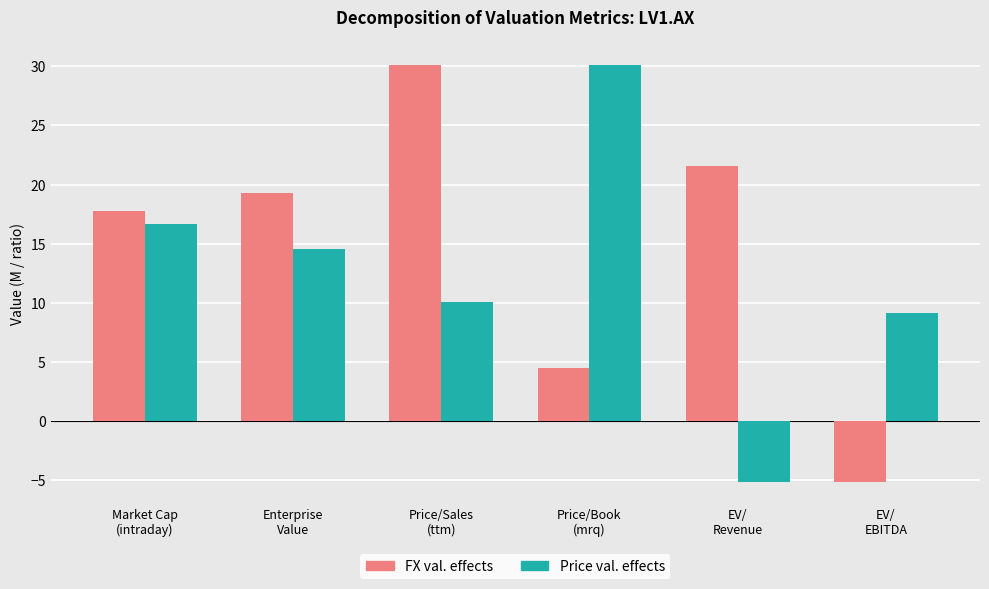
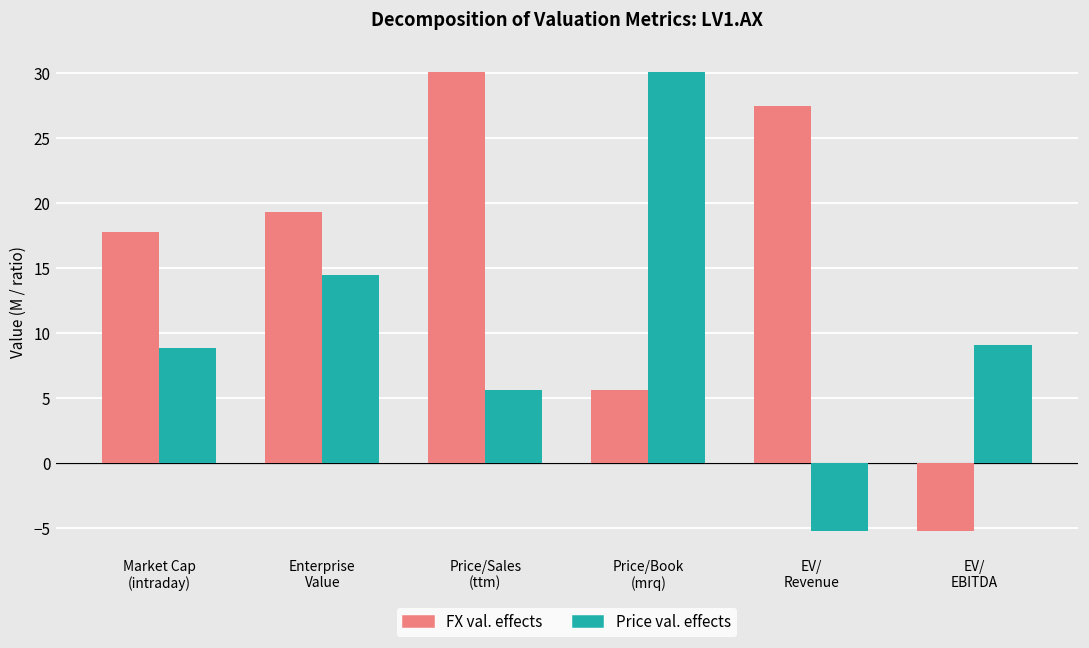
Price val. effects, Market Cap (intraday): 16.7 -> 8.9
Price val. effects, Price/Sales (ttm): 10.1 -> 5.7
FX val. effects, Price/Book (mrq): 4.5 -> 5.7
FX val. effects, EV/ Revenue: 21.6 -> 27.5
